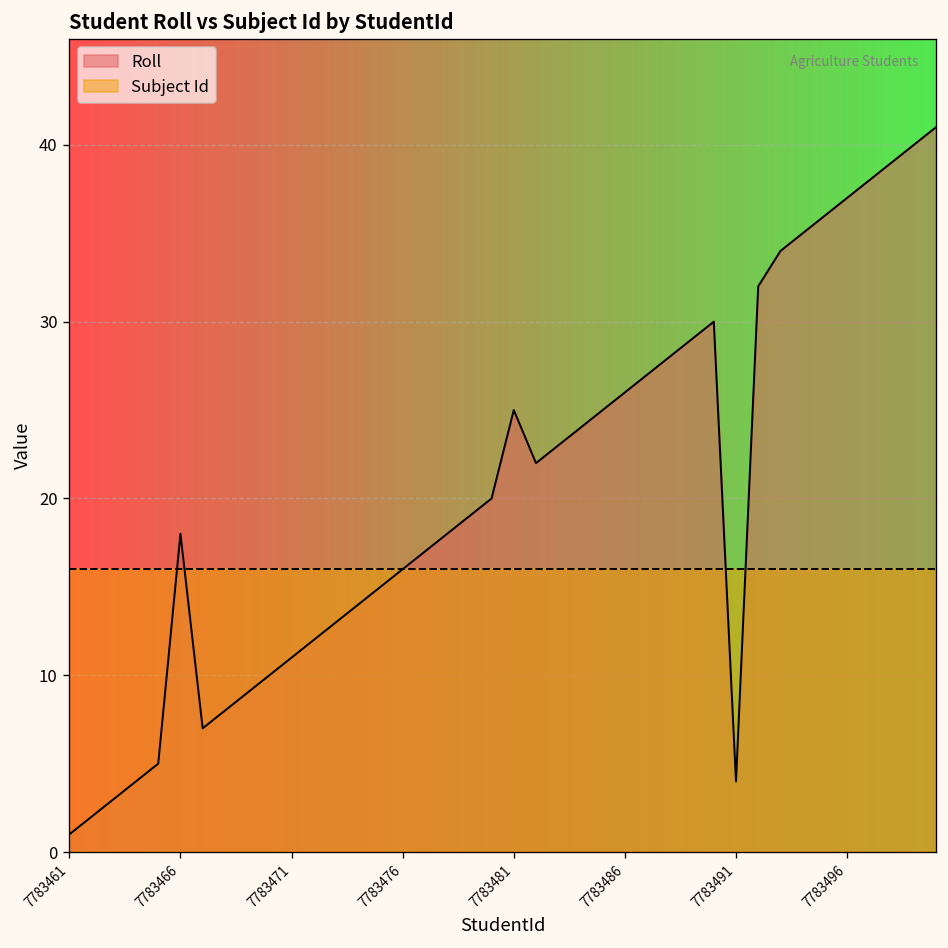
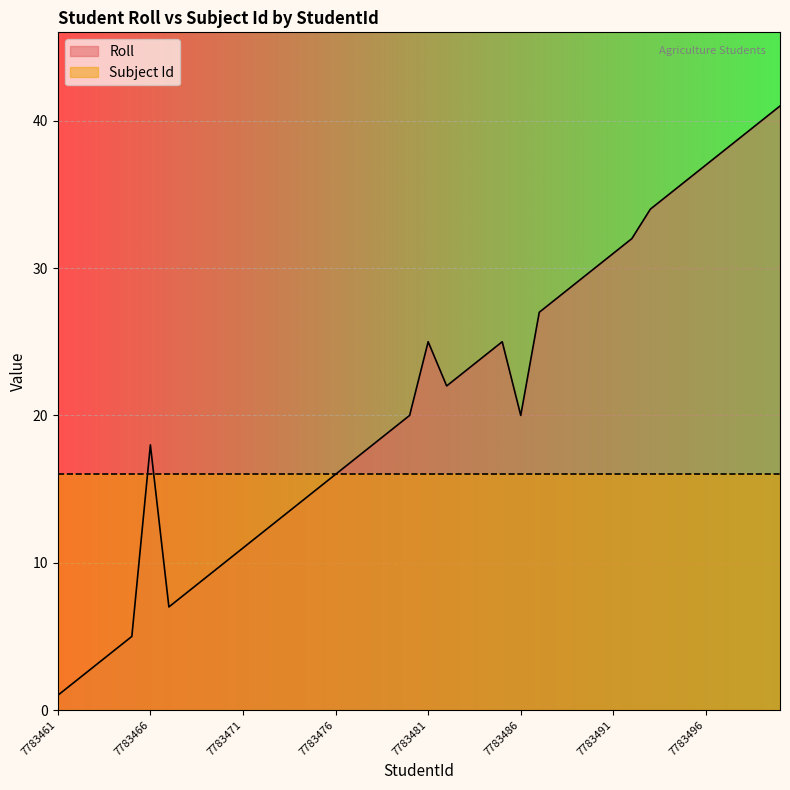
Roll, 7783486: 26 -> 20
Roll, 7783491: 4 -> 31
